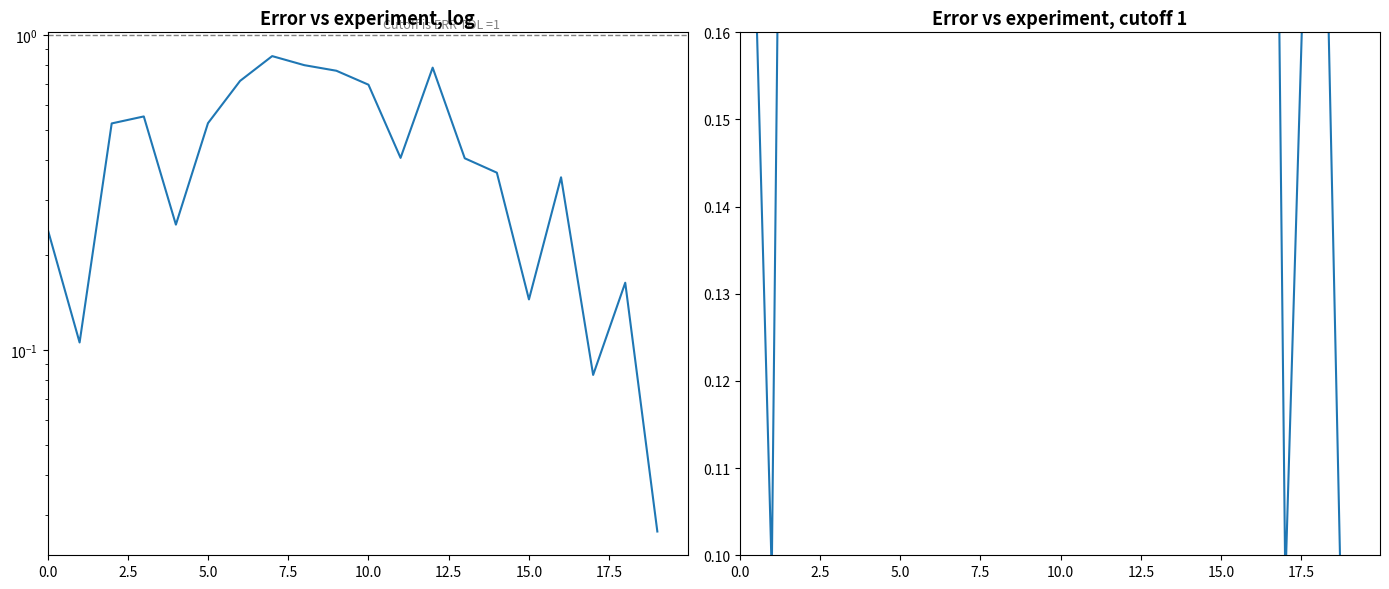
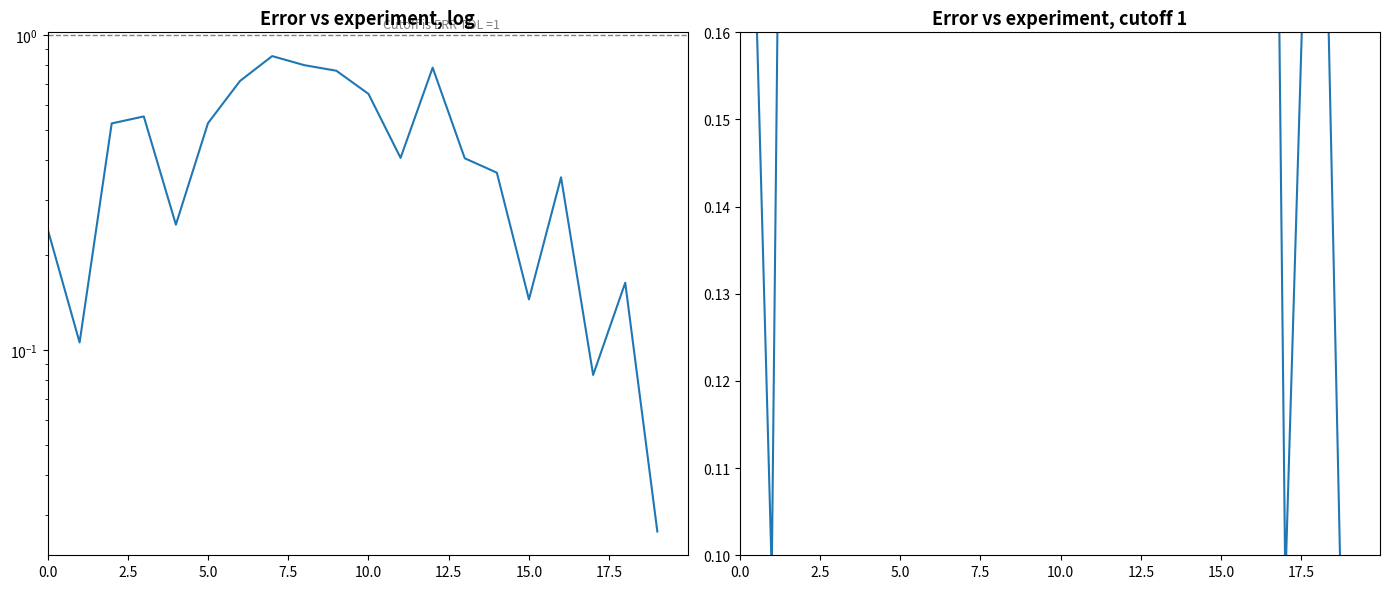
Error vs experiment, log, 10.0: 0.69 -> 0.65
